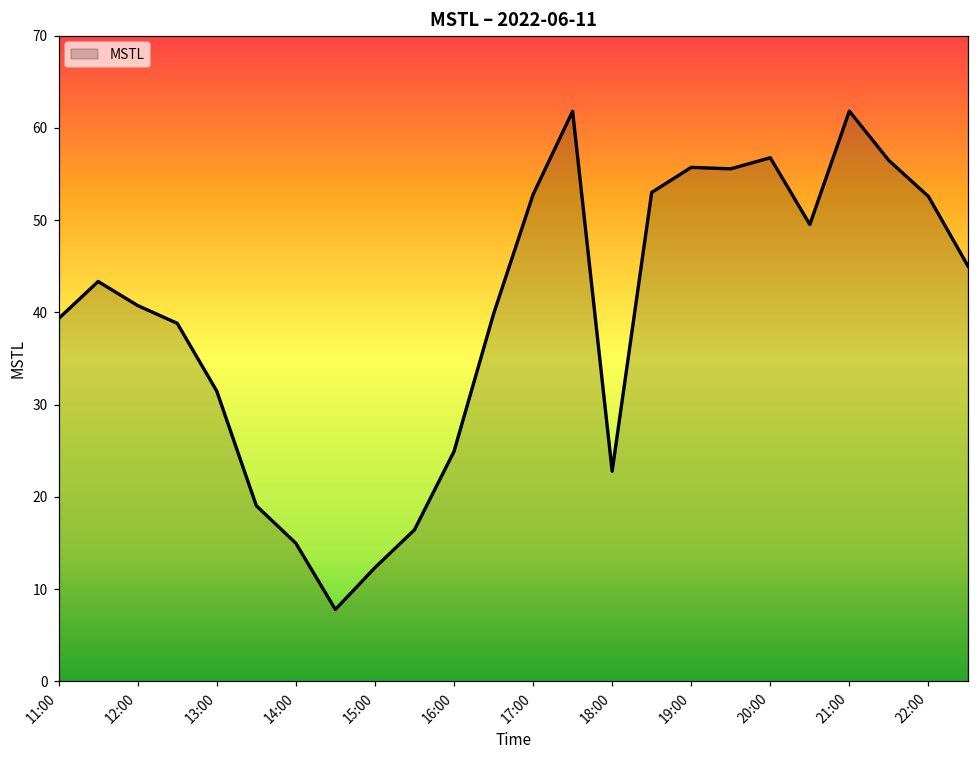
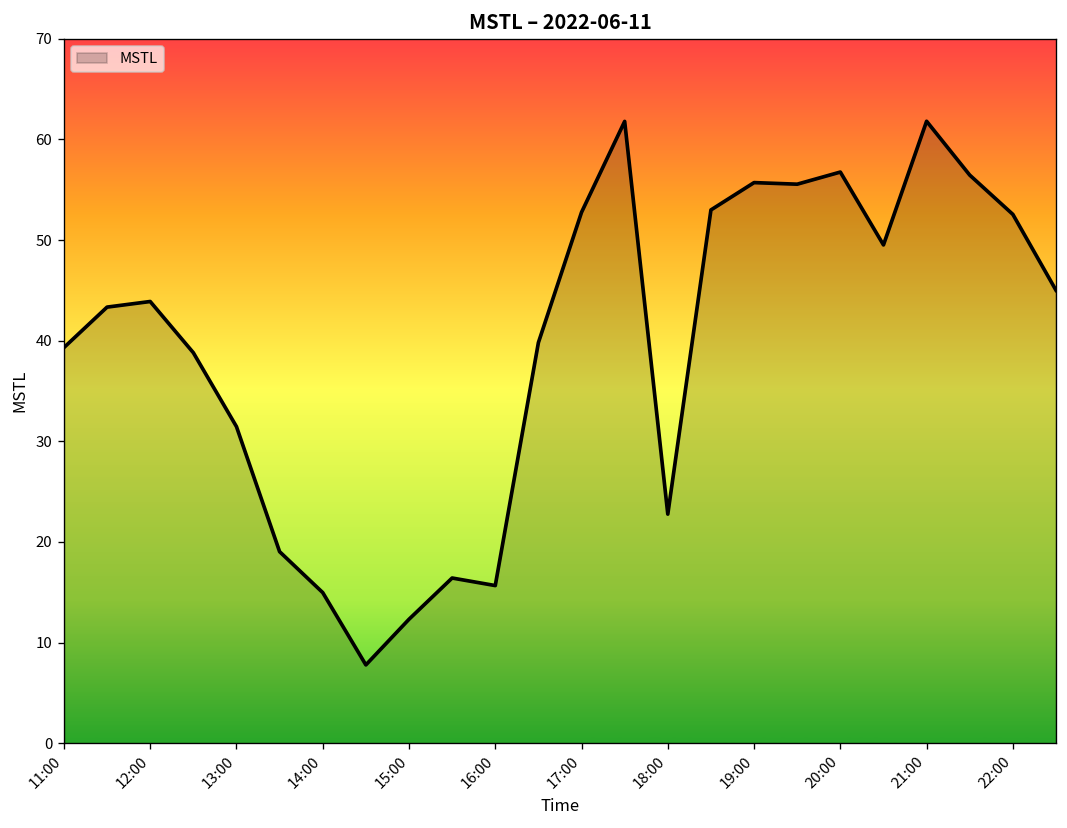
12:00: 41 -> 44
16:00: 25 -> 16
